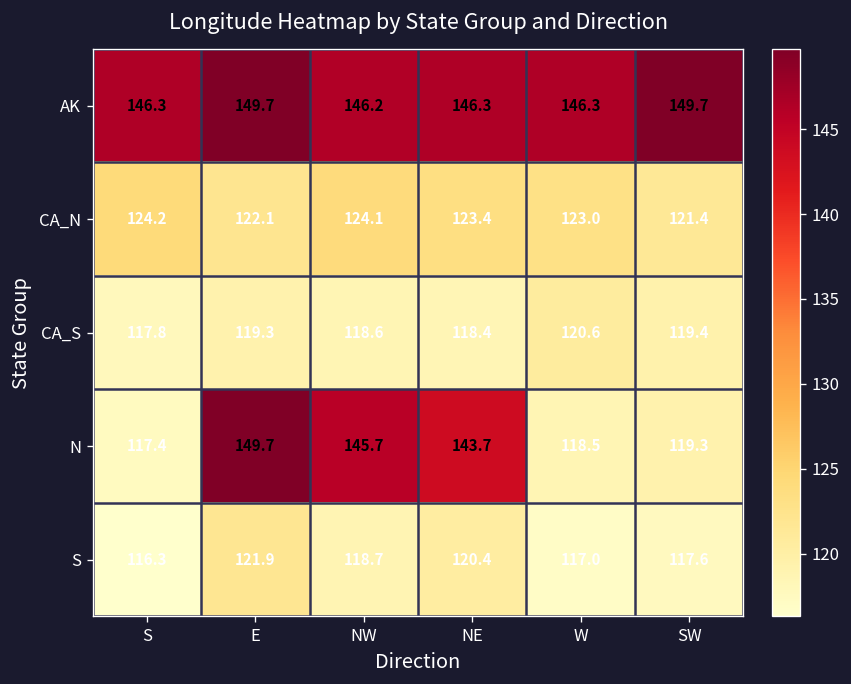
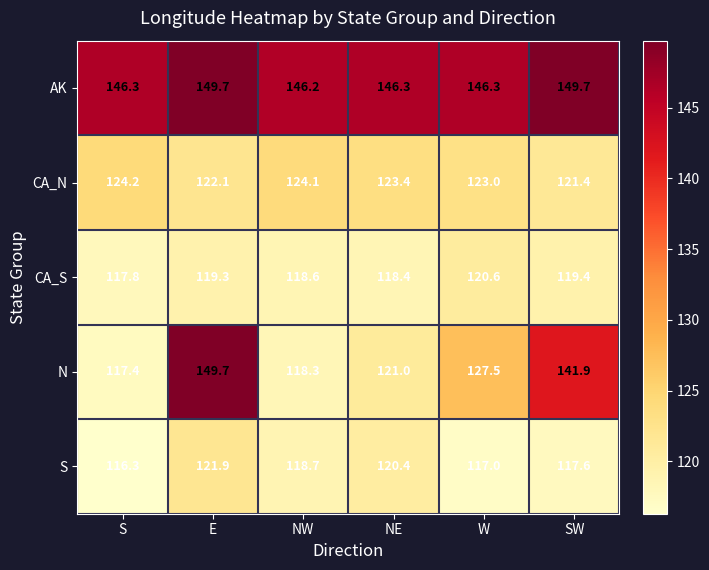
N, NW: 145.7 -> 118.3
N, NE: 143.7 -> 121.0
N, W: 118.5 -> 127.5
N, SW: 119.3 -> 141.9
